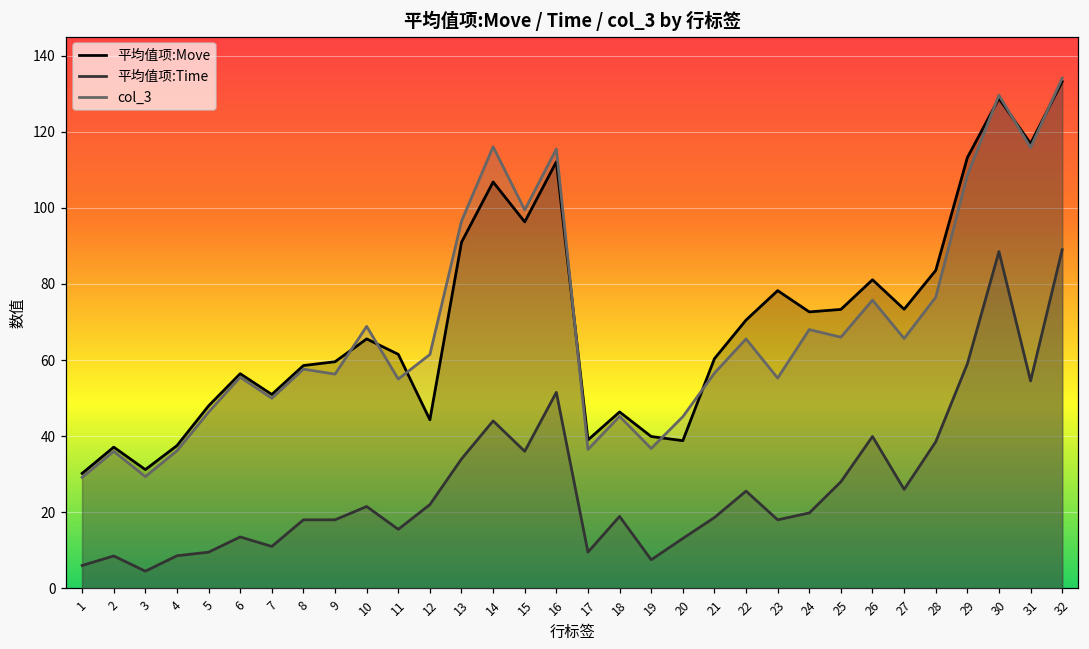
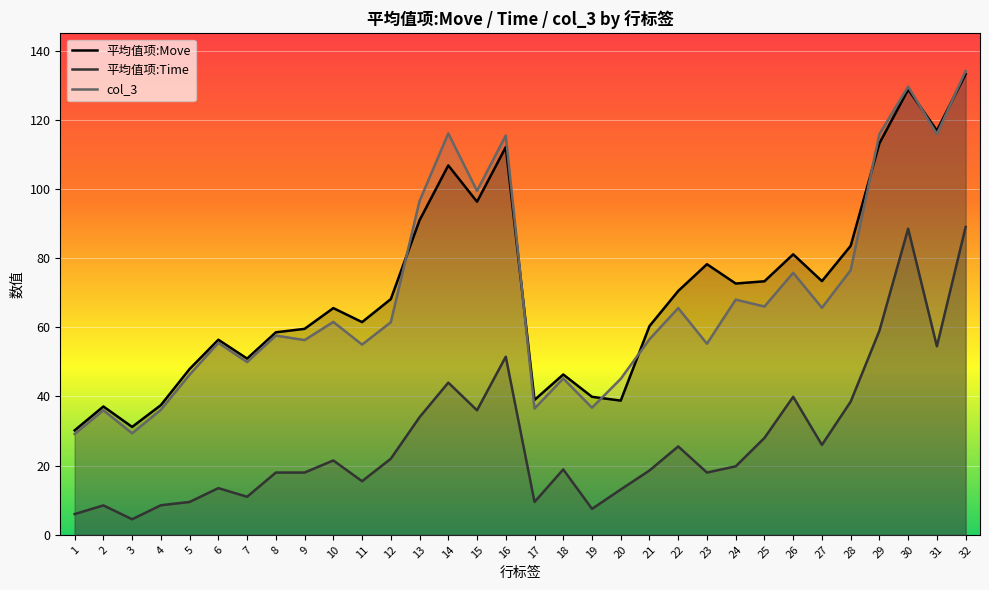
col_3, 10: 69 -> 62
平均值项:Move, 12: 44 -> 68
col_3, 29: 109 -> 116
